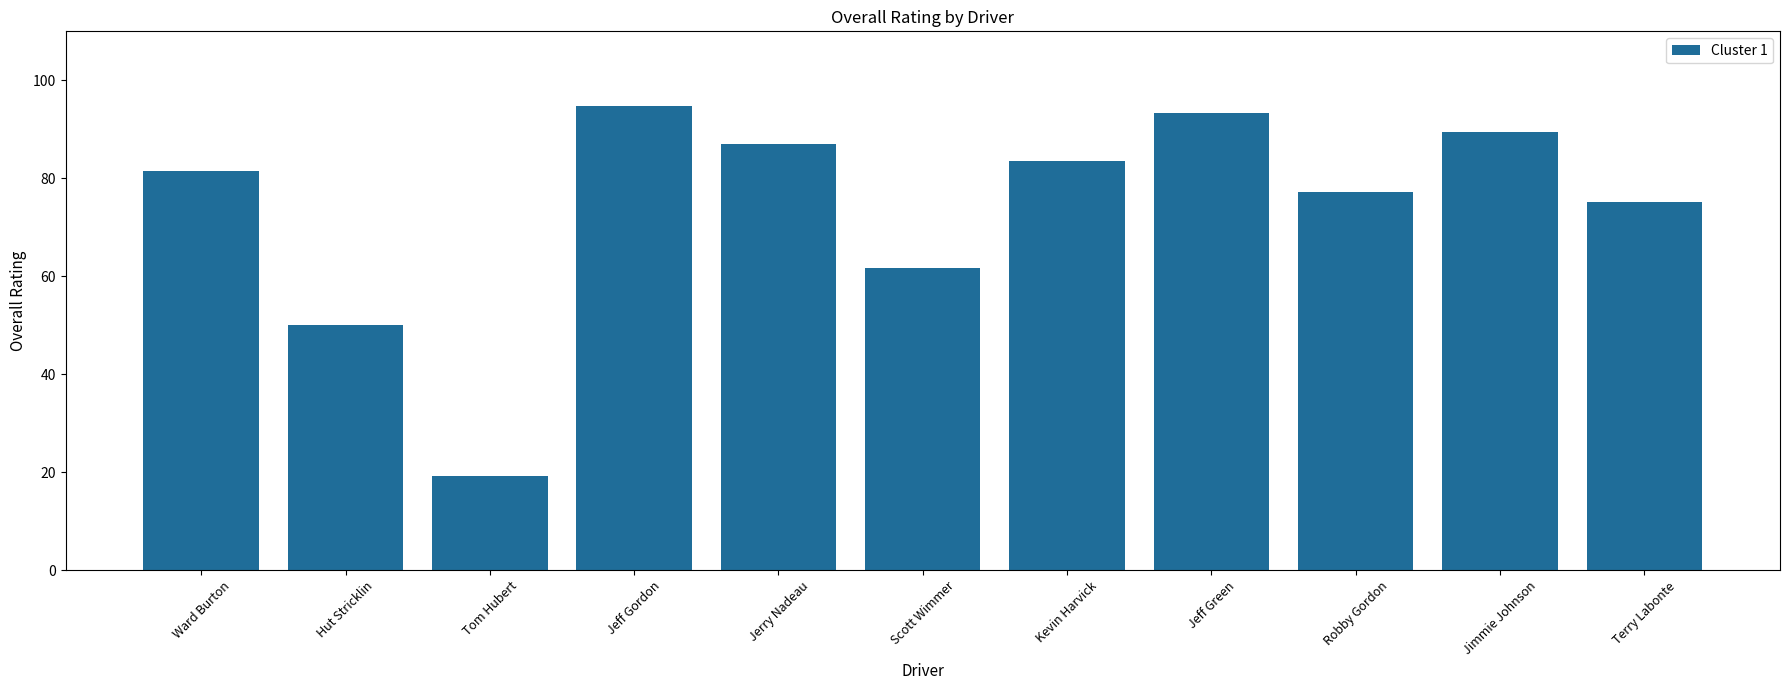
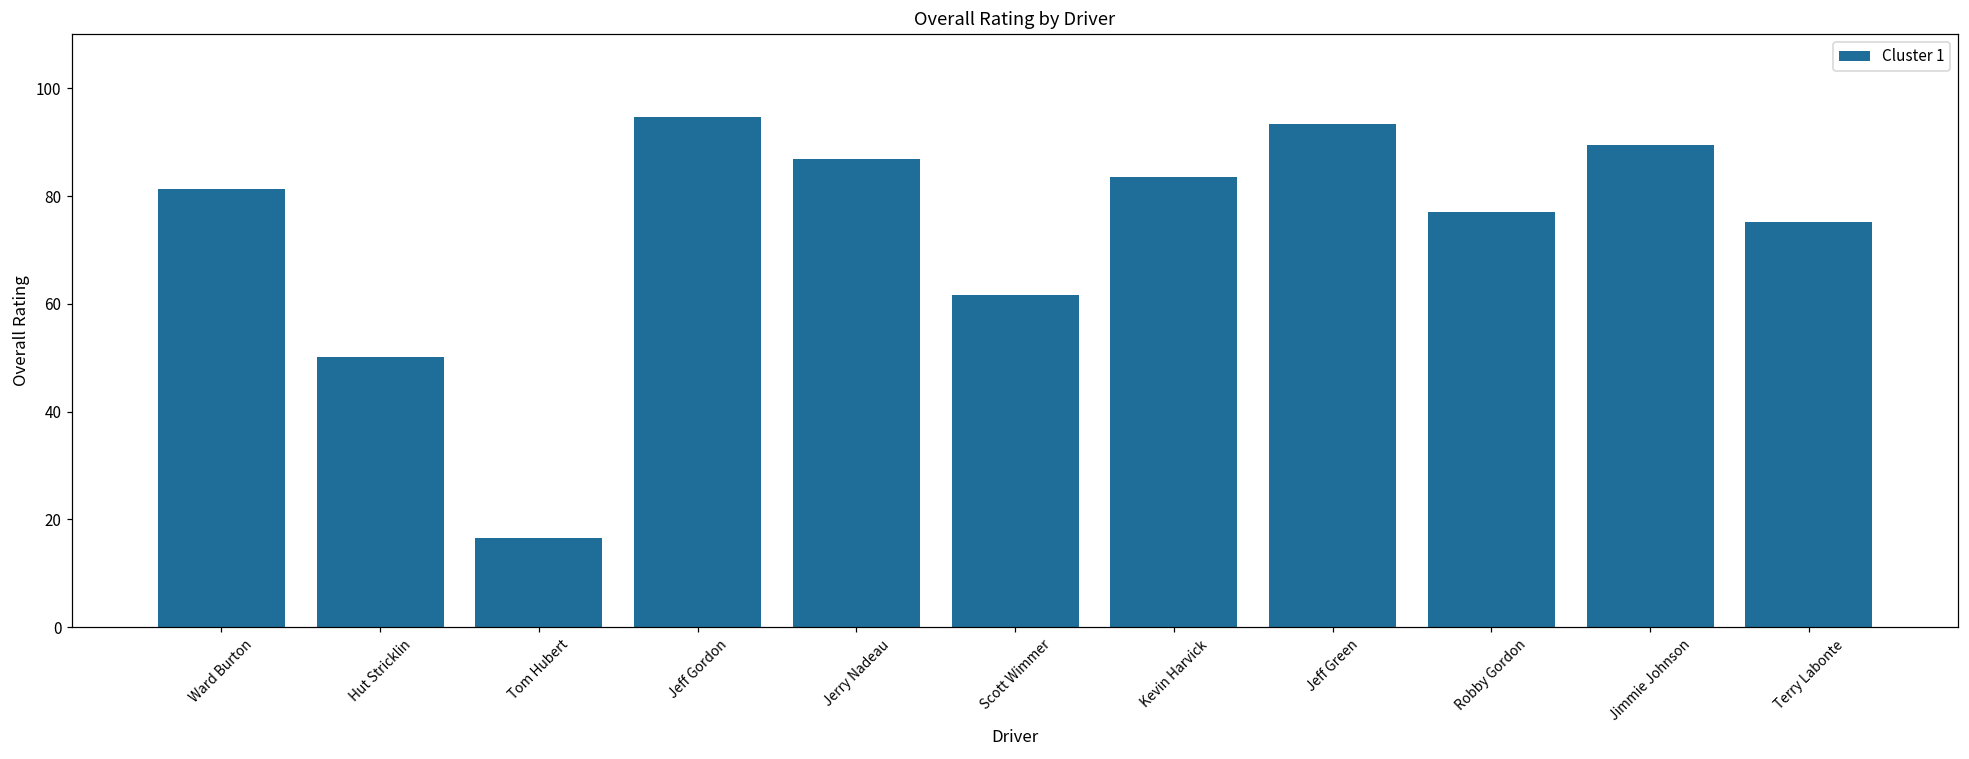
Tom Hubert: 19 -> 17
